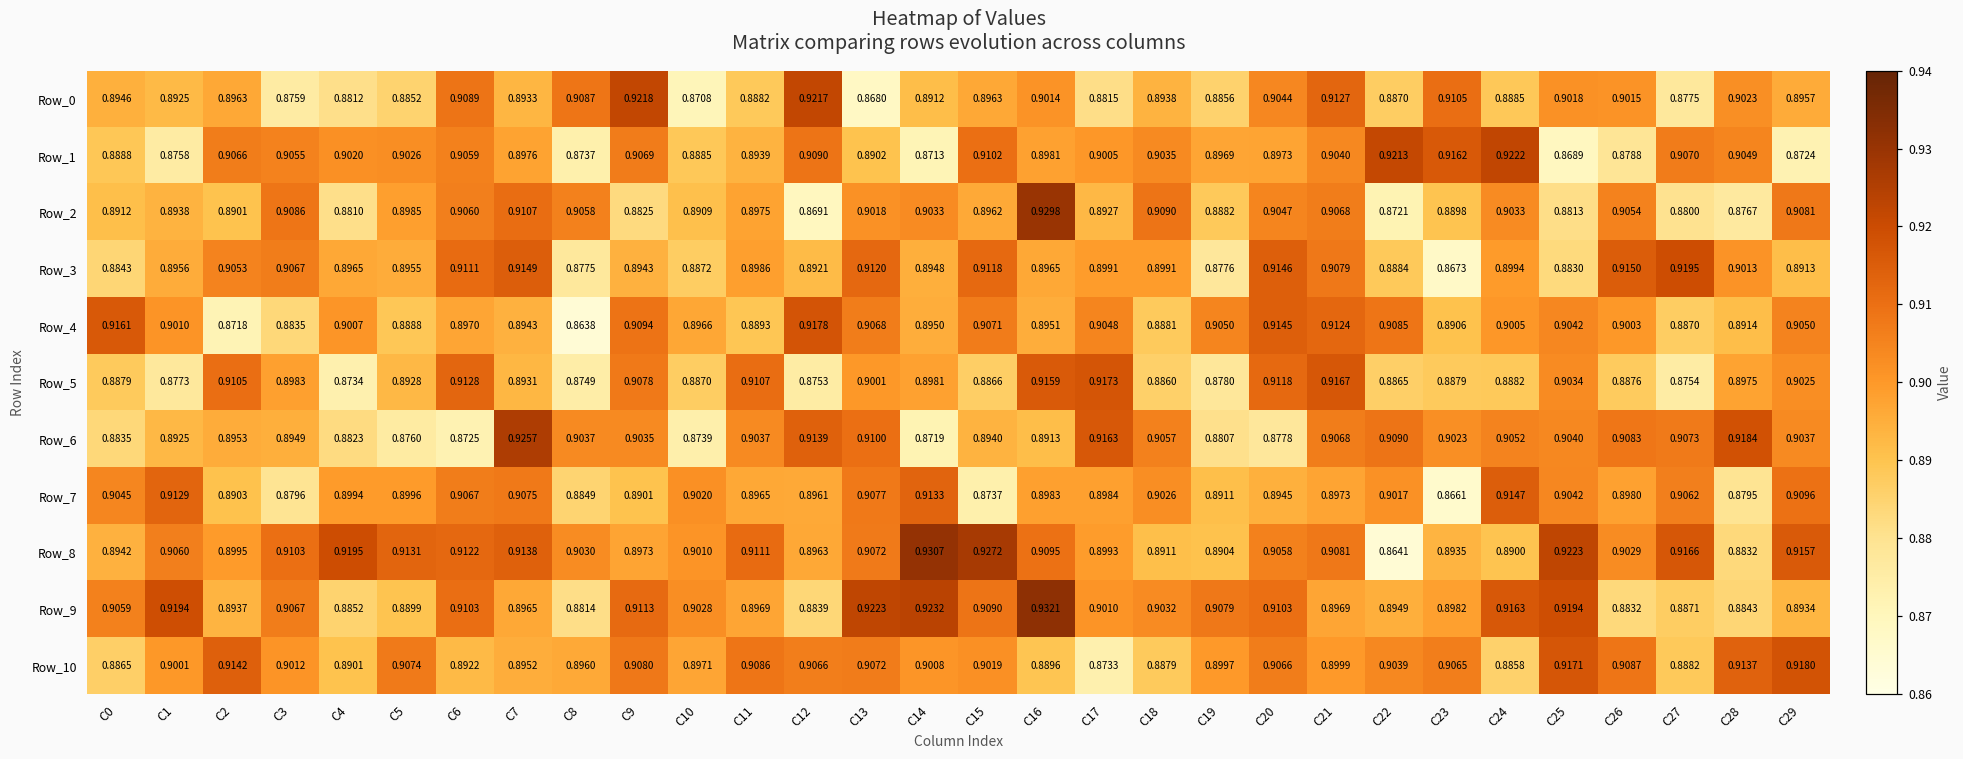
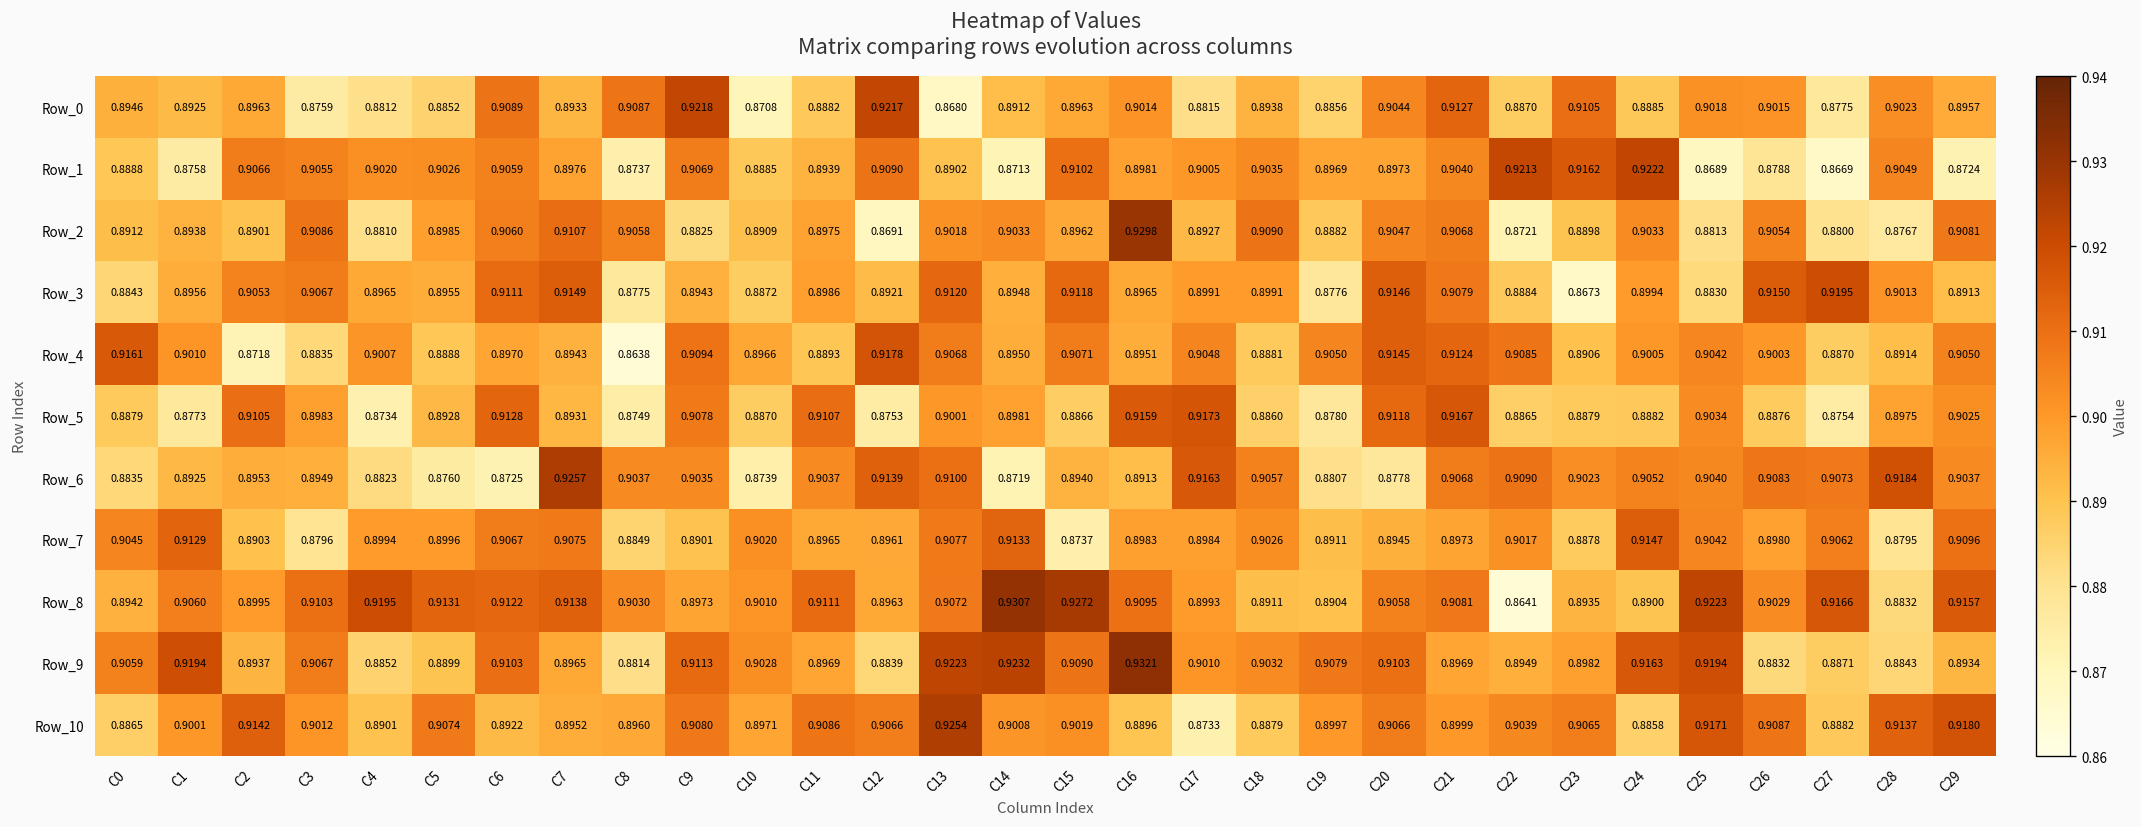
Row_1, C27: 0.9070 -> 0.8669
Row_7, C23: 0.8661 -> 0.8878
Row_10, C13: 0.9072 -> 0.9254
